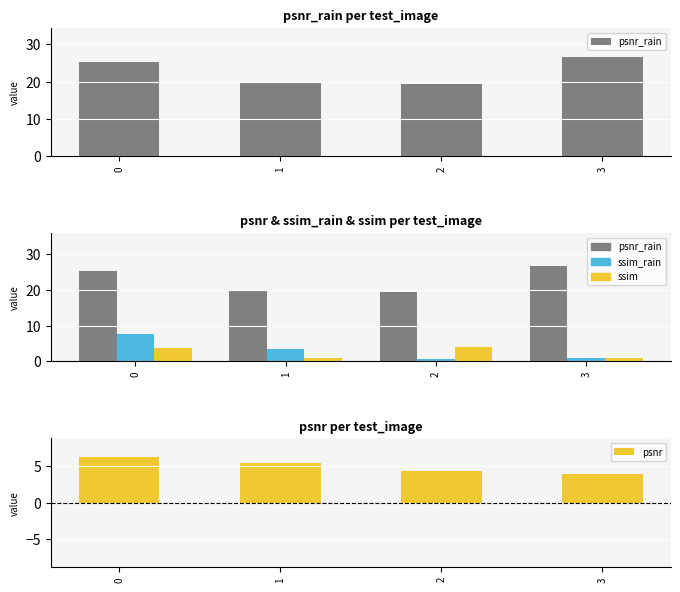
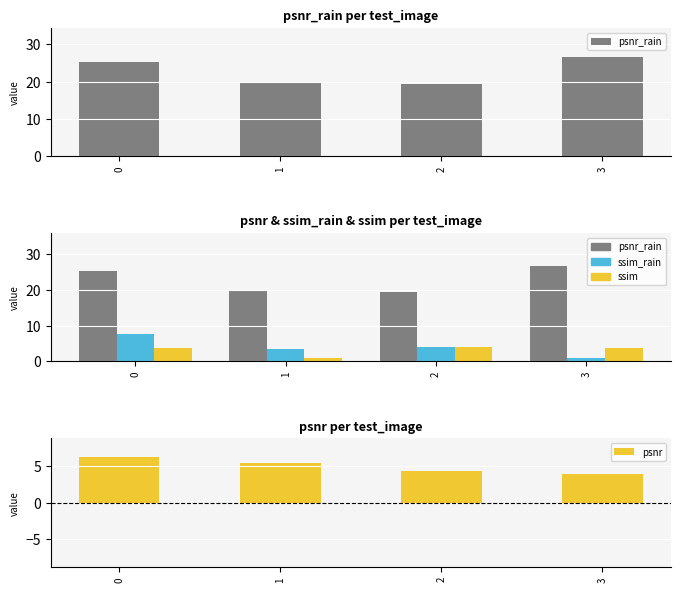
psnr & ssim_rain & ssim per test_image, ssim_rain, 2: 1 -> 4
psnr & ssim_rain & ssim per test_image, ssim, 3: 1 -> 4
